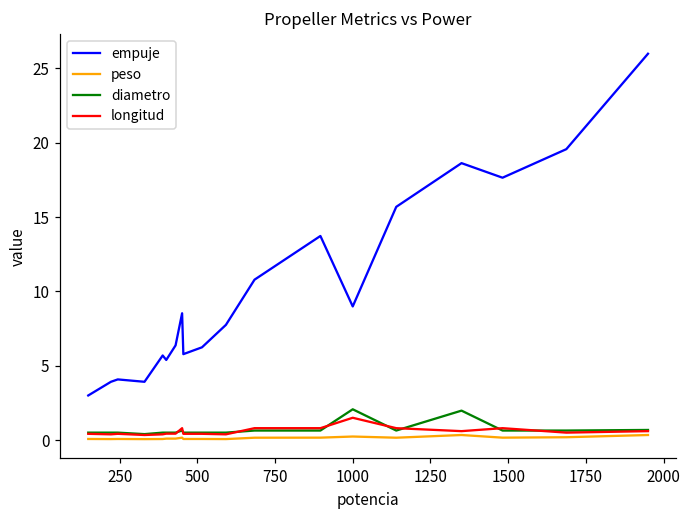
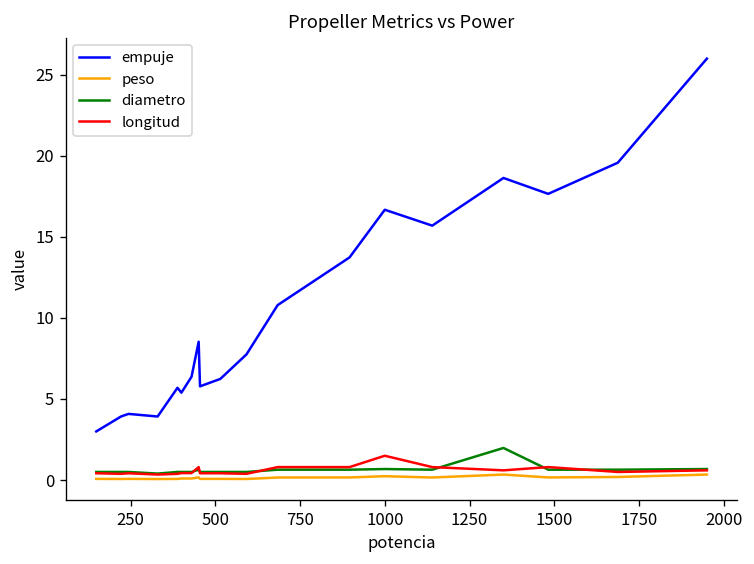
empuje, 1000: 9.0 -> 16.7
diametro, 1000: 2.1 -> 0.7
